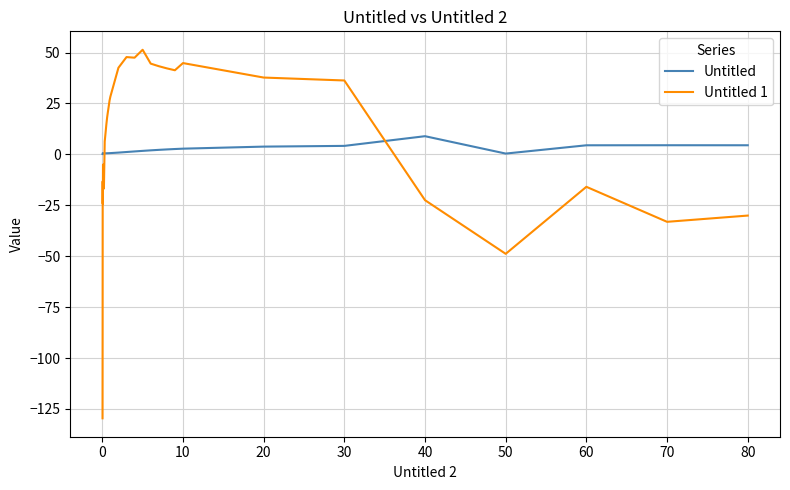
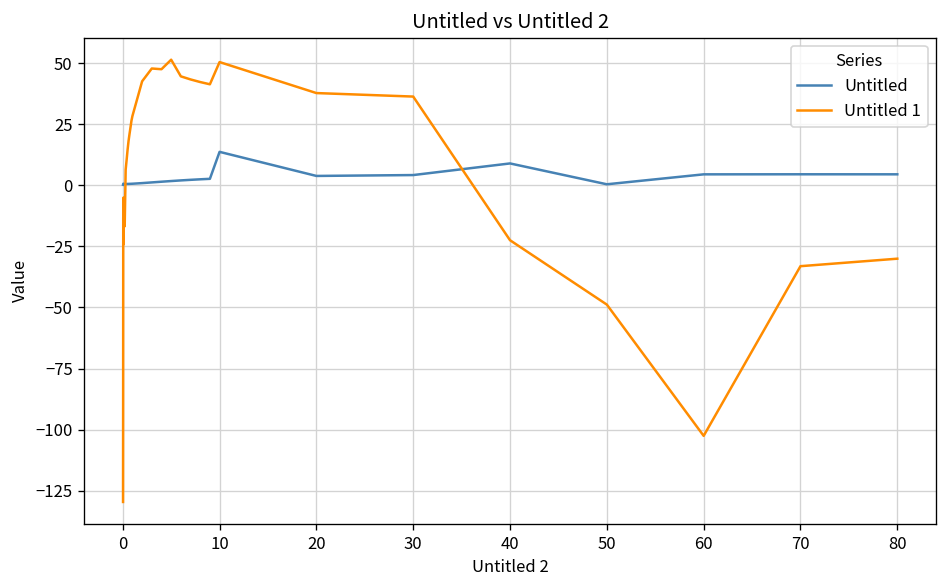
Untitled, 10: 3 -> 14
Untitled 1, 10: 45 -> 50
Untitled 1, 60: -16 -> -103
